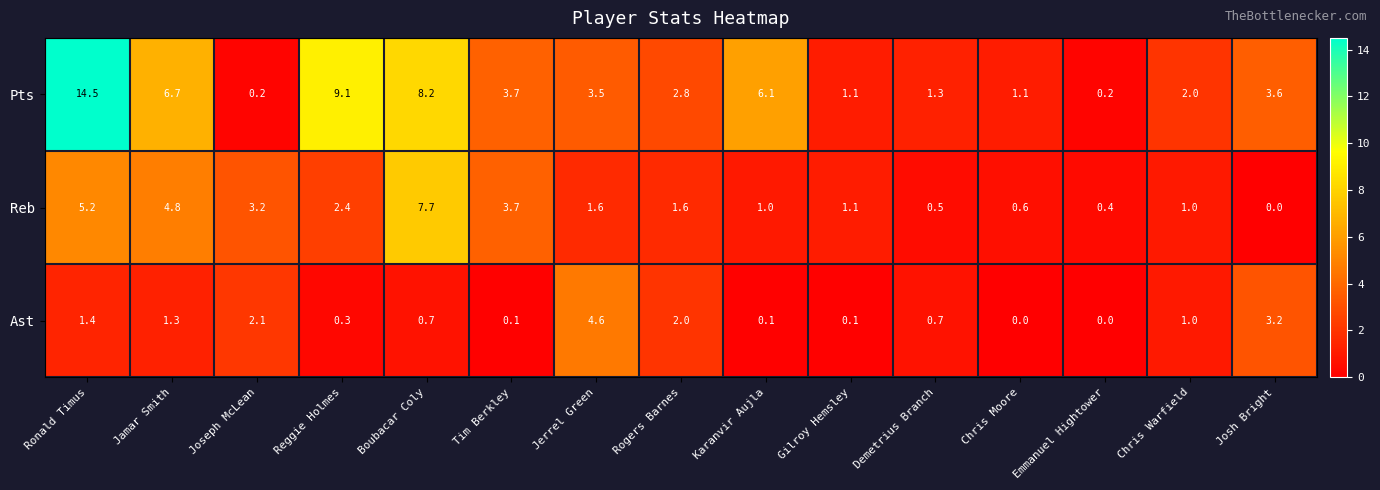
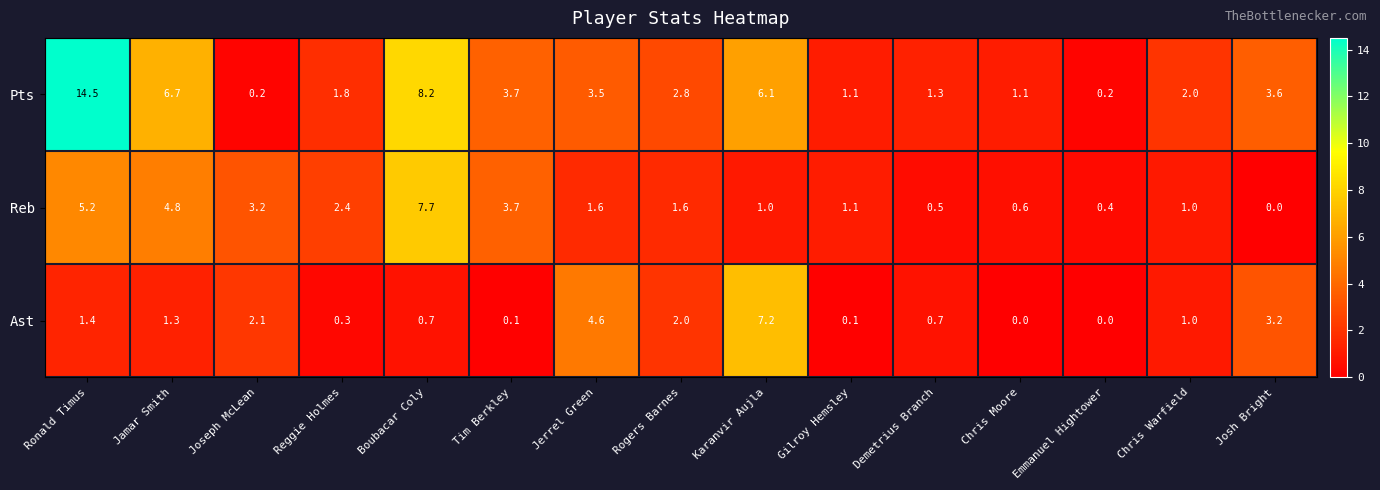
Pts, Reggie Holmes: 9.1 -> 1.8
Ast, Karanvir Aujla: 0.1 -> 7.2
